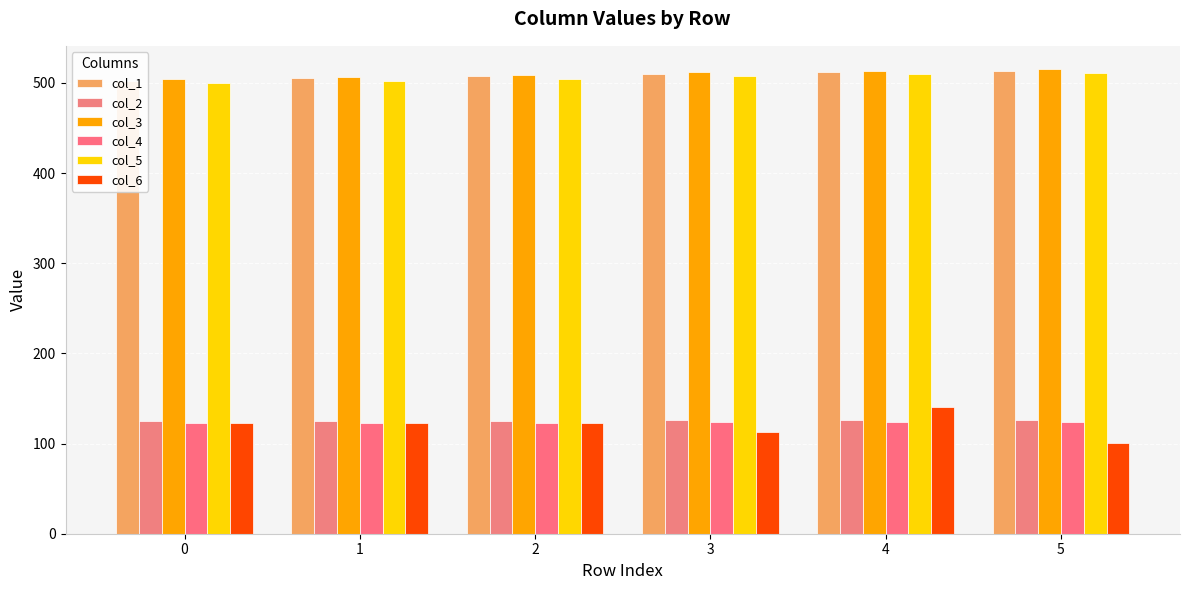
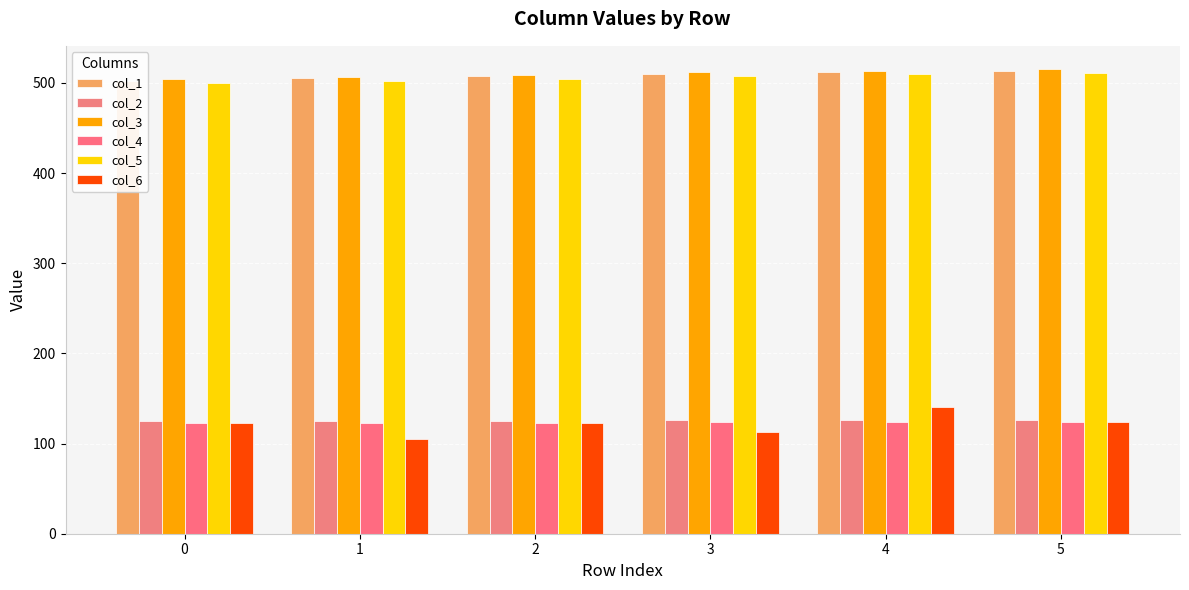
col_6, 1: 120 -> 110
col_6, 5: 100 -> 120
